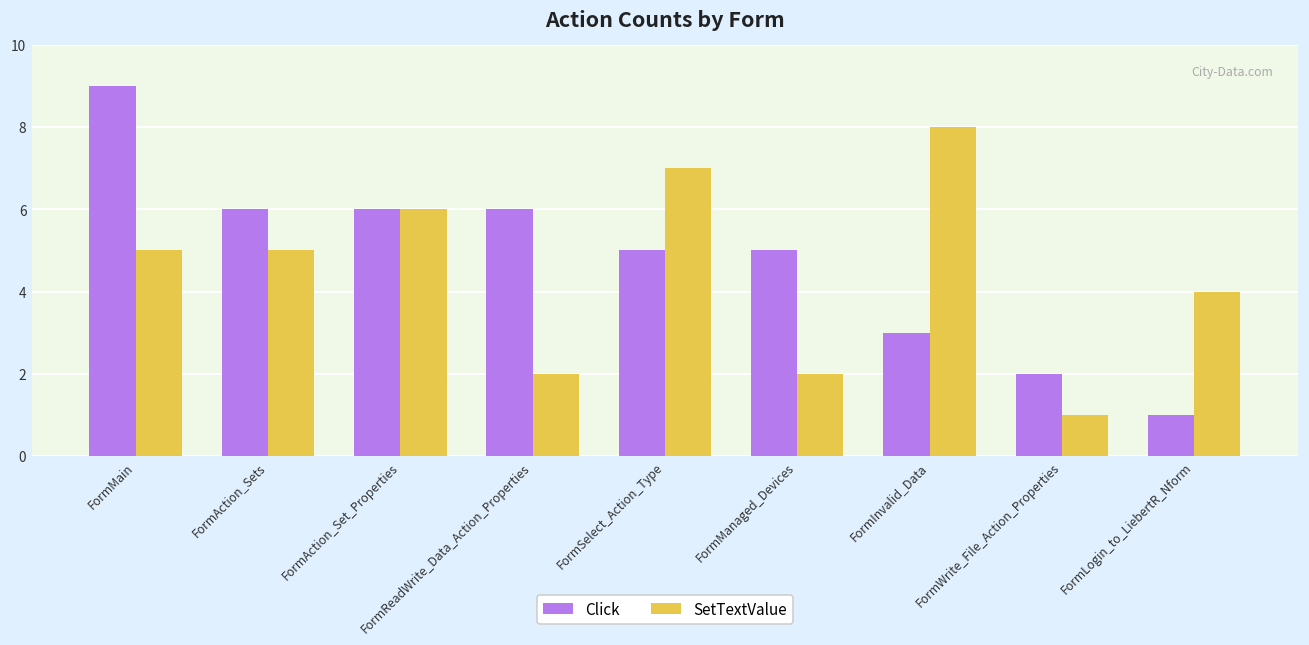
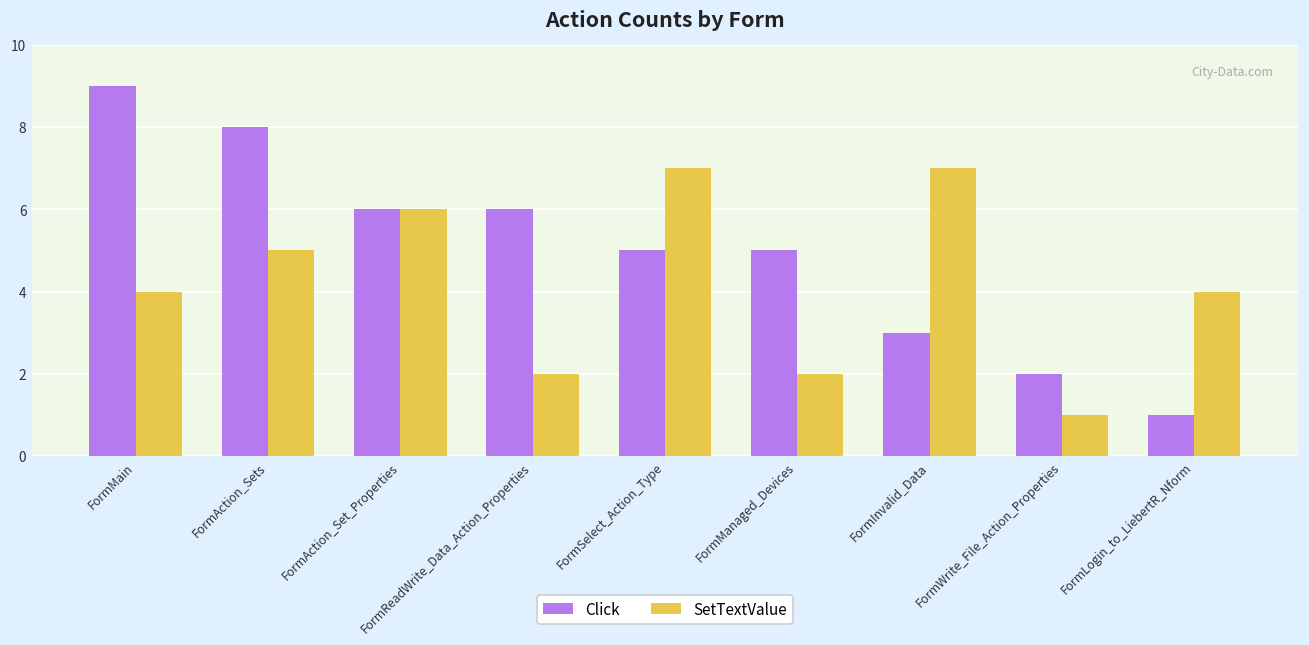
SetTextValue, FormMain: 5 -> 4
Click, FormAction_Sets: 6 -> 8
SetTextValue, FormInvalid_Data: 8 -> 7
